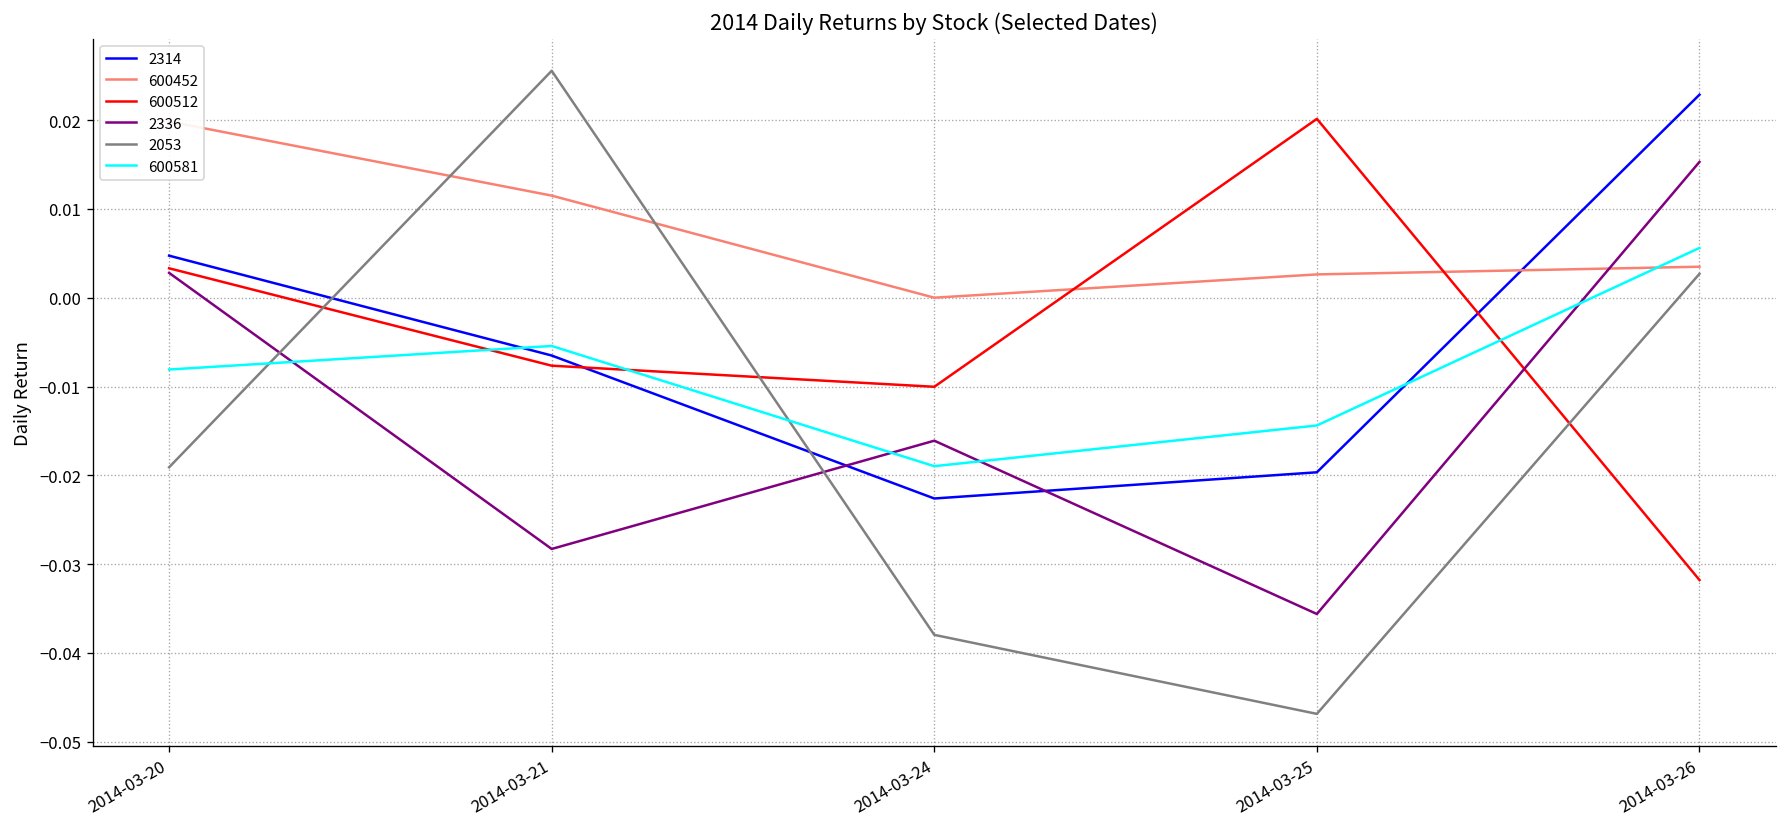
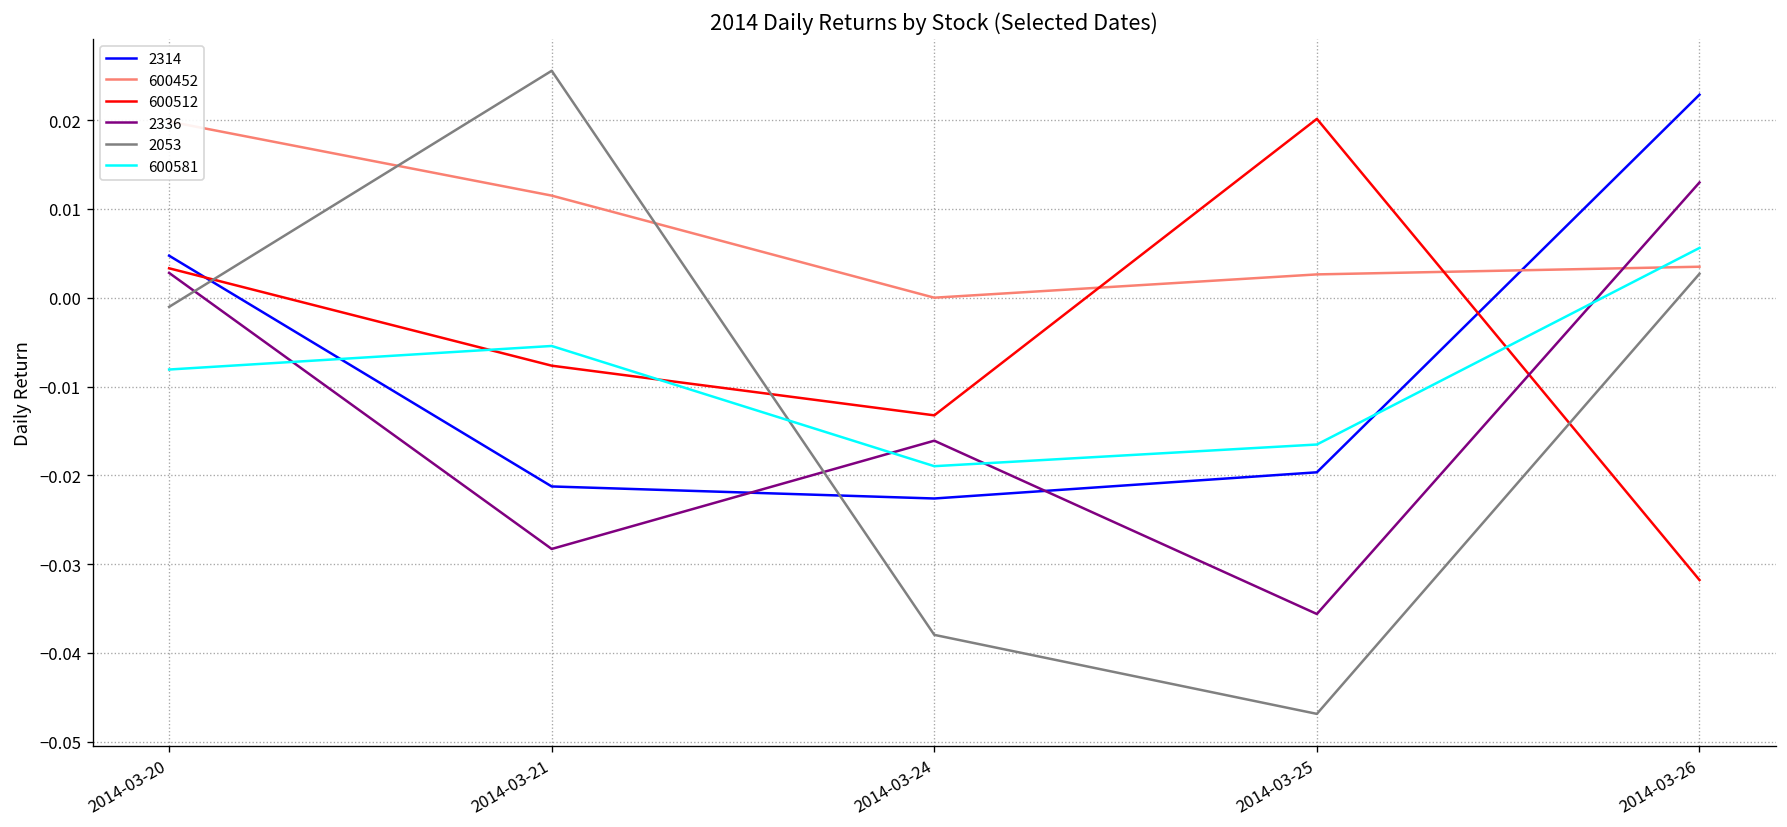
2053, 2014-03-20: -0.019 -> -0.001
2314, 2014-03-21: -0.007 -> -0.021
600512, 2014-03-24: -0.010 -> -0.013
600581, 2014-03-25: -0.014 -> -0.017
2336, 2014-03-26: 0.015 -> 0.013
